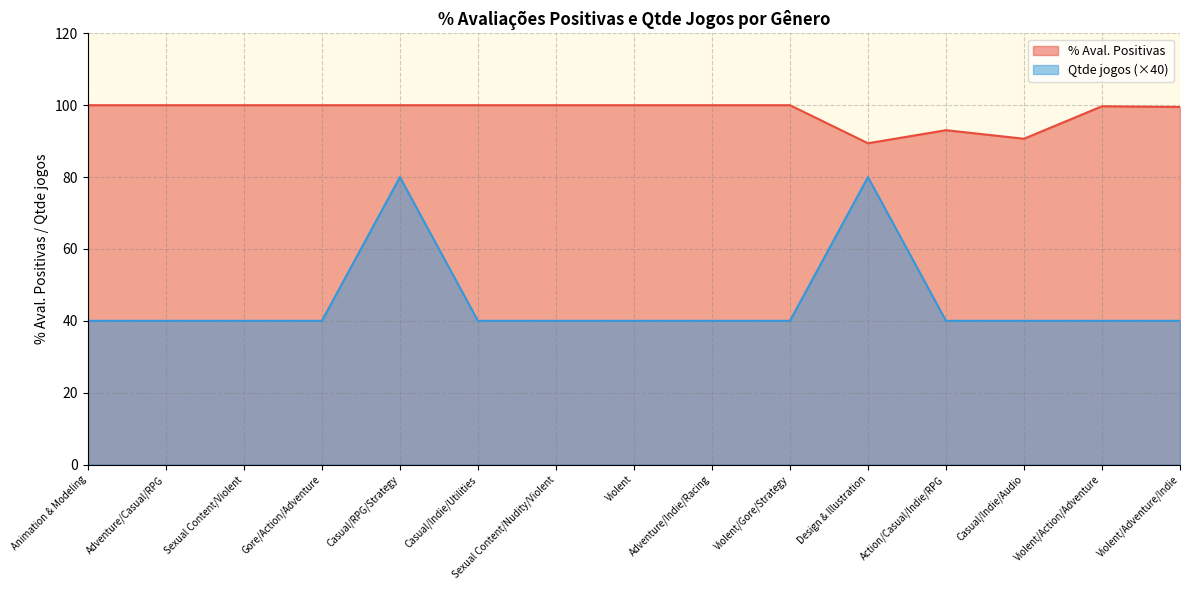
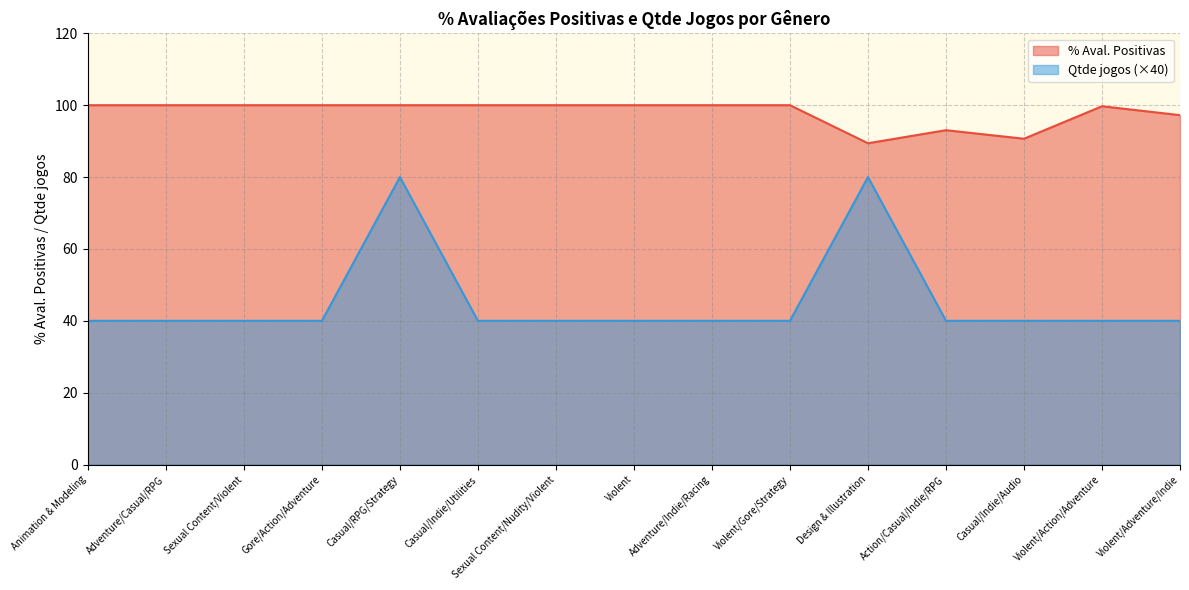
% Aval. Positivas, Violent/Adventure/Indie: 100 -> 97
